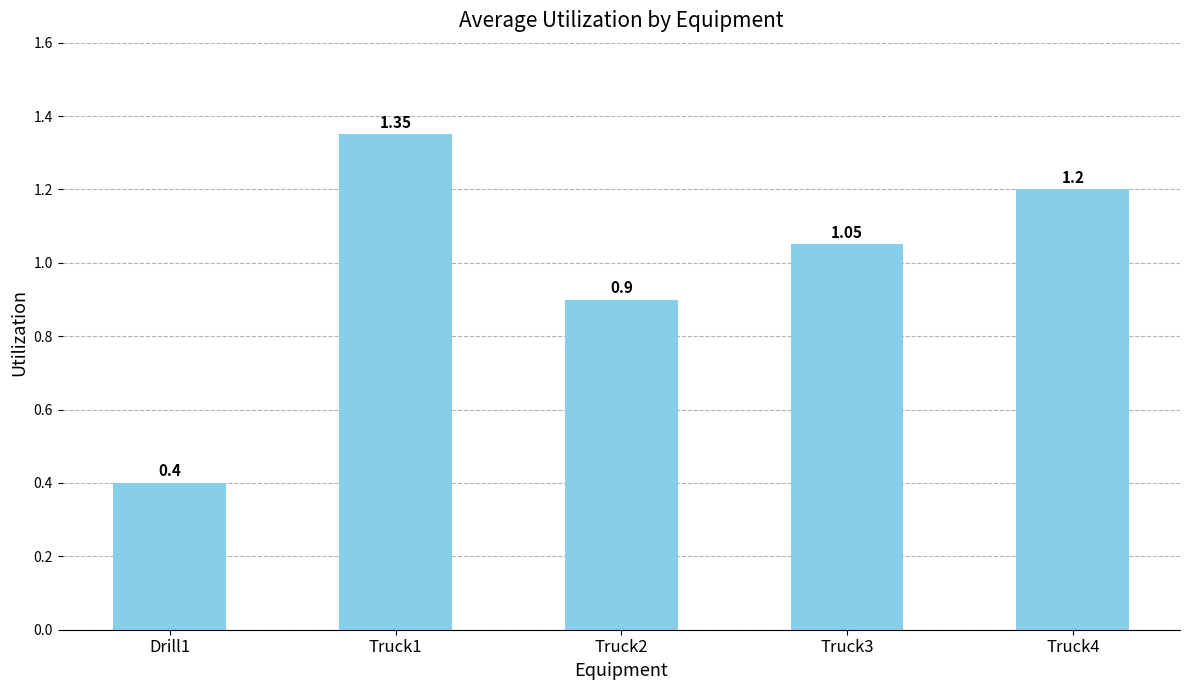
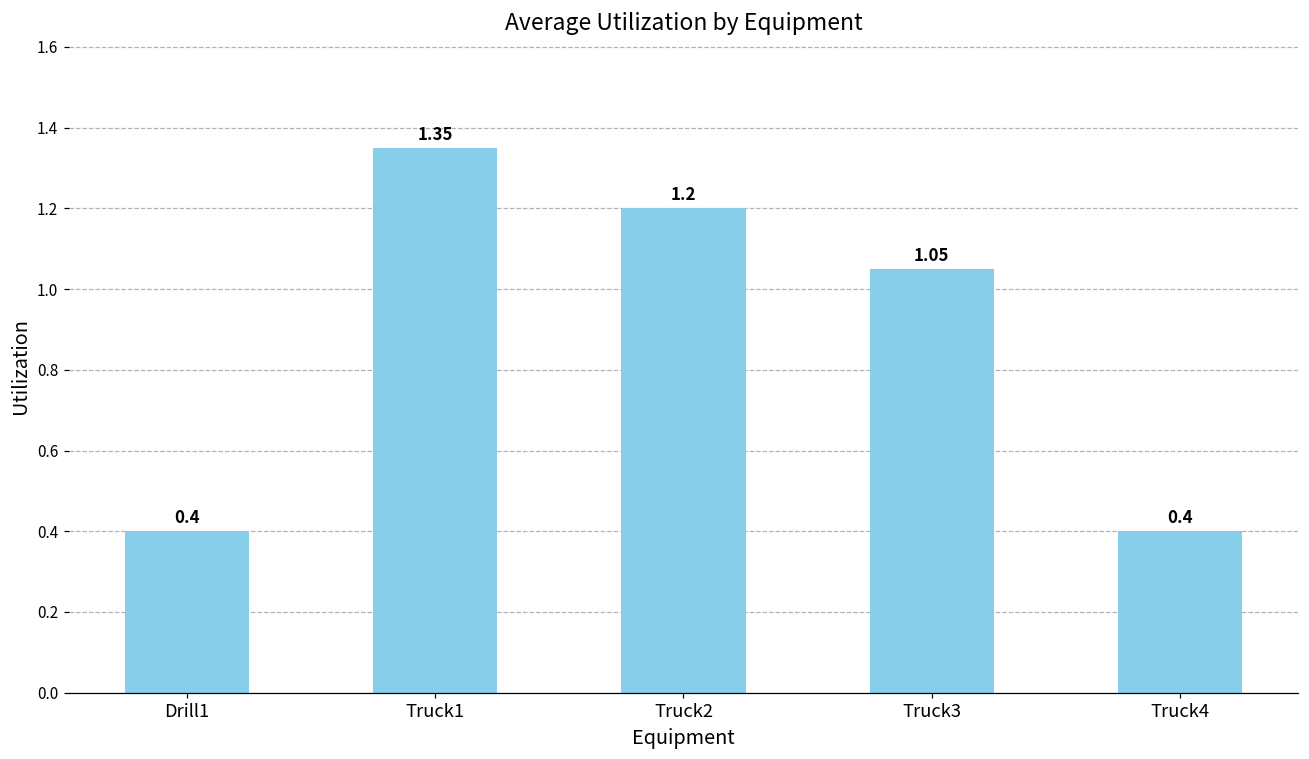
Truck2: 0.9 -> 1.2
Truck4: 1.2 -> 0.4
